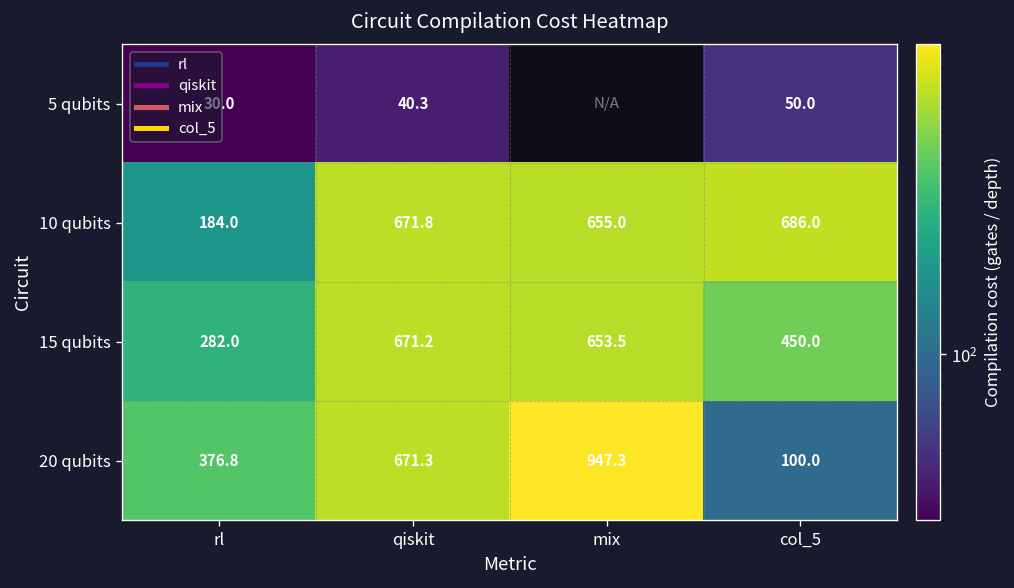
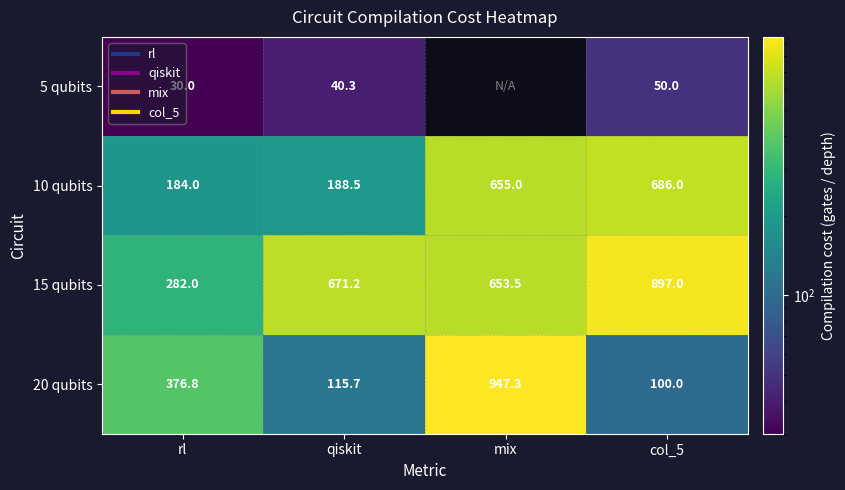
10 qubits, qiskit: 671.8 -> 188.5
15 qubits, col_5: 450.0 -> 897.0
20 qubits, qiskit: 671.3 -> 115.7
